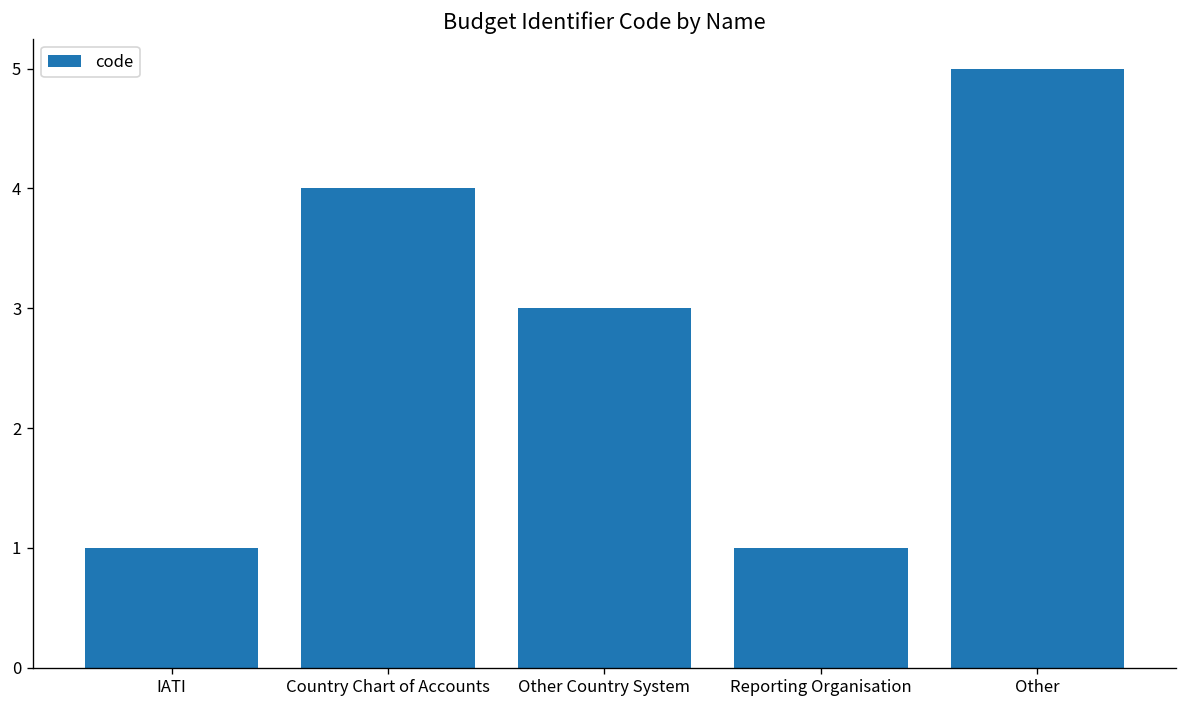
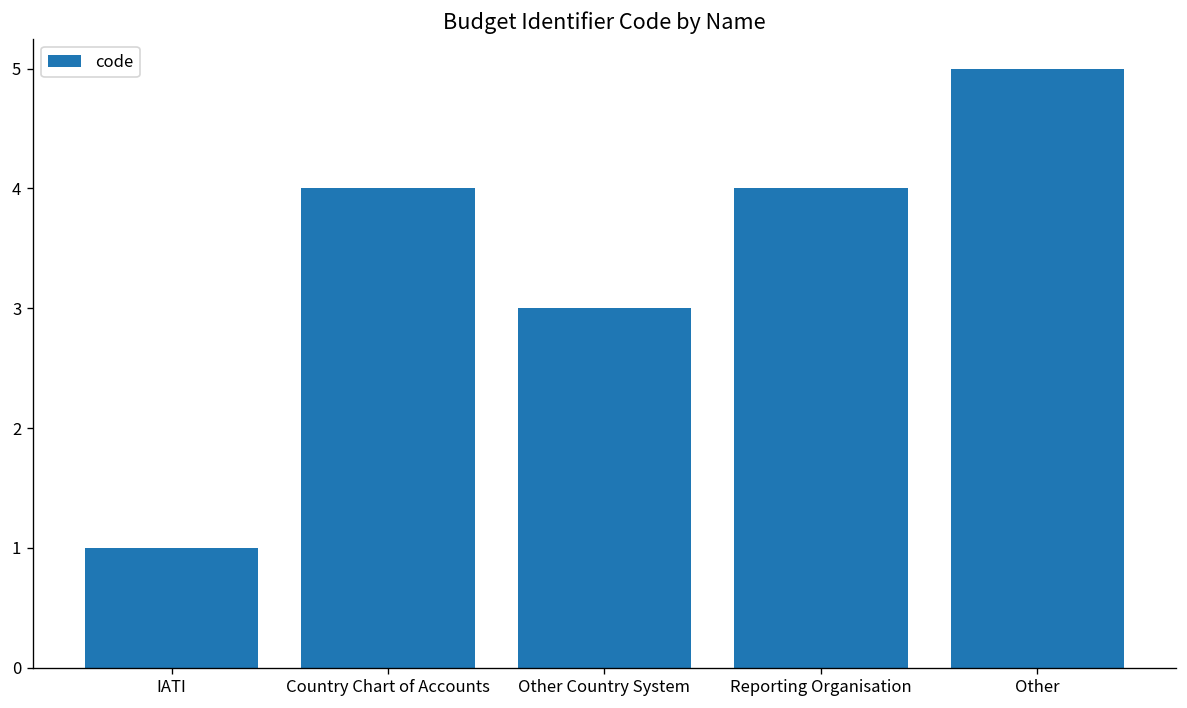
Reporting Organisation: 1 -> 4
